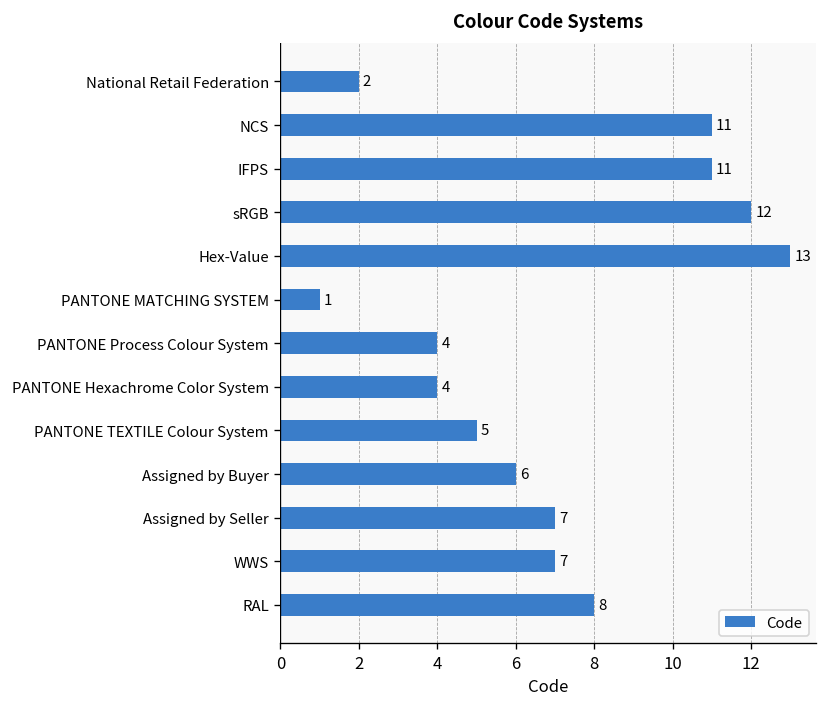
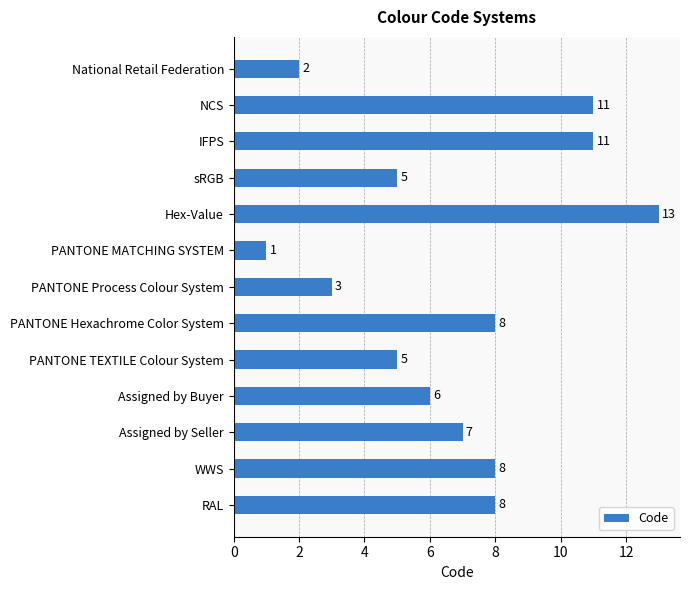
sRGB: 12 -> 5
PANTONE Process Colour System: 4 -> 3
PANTONE Hexachrome Color System: 4 -> 8
WWS: 7 -> 8
